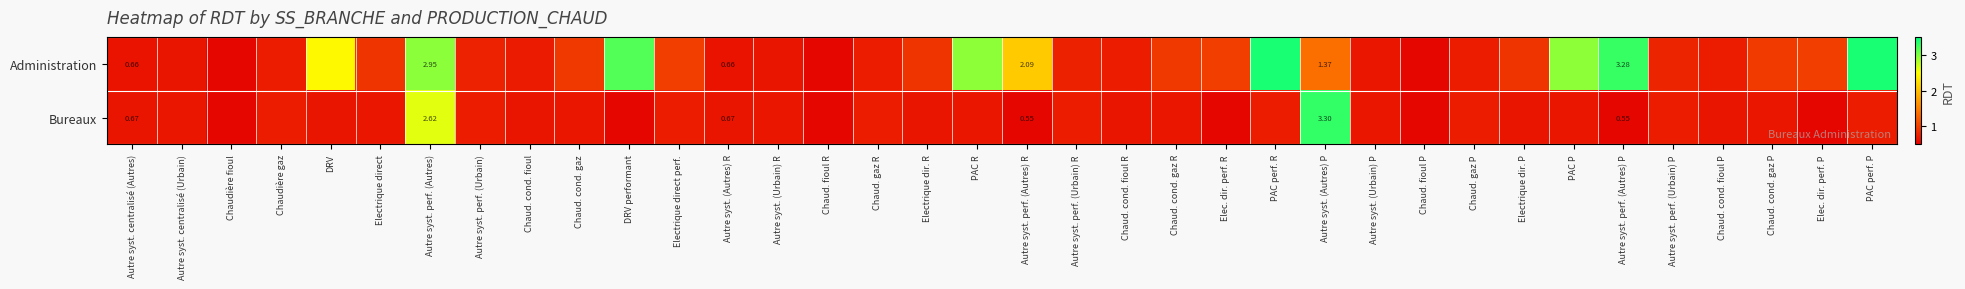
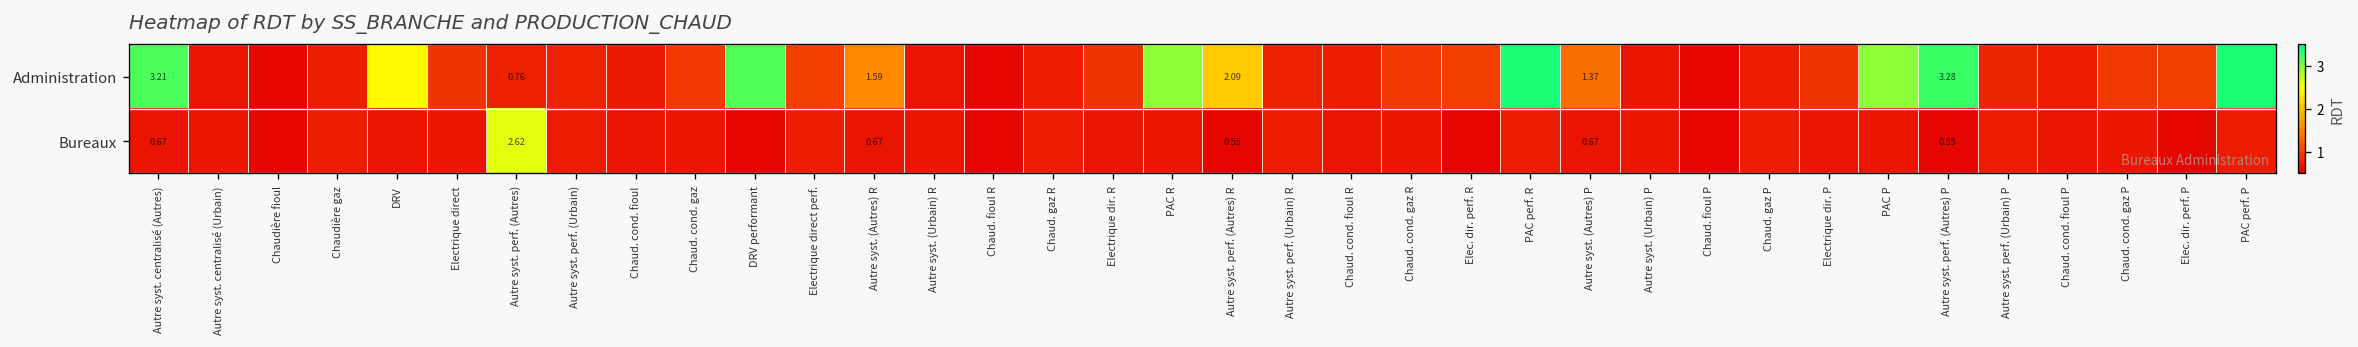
Administration, Autre syst. centralisé (Autres): 0.66 -> 3.21
Administration, Autre syst. perf. (Autres): 2.95 -> 0.76
Administration, Autre syst. (Autres) R: 0.66 -> 1.59
Bureaux, Autre syst. (Autres) P: 3.30 -> 0.67
